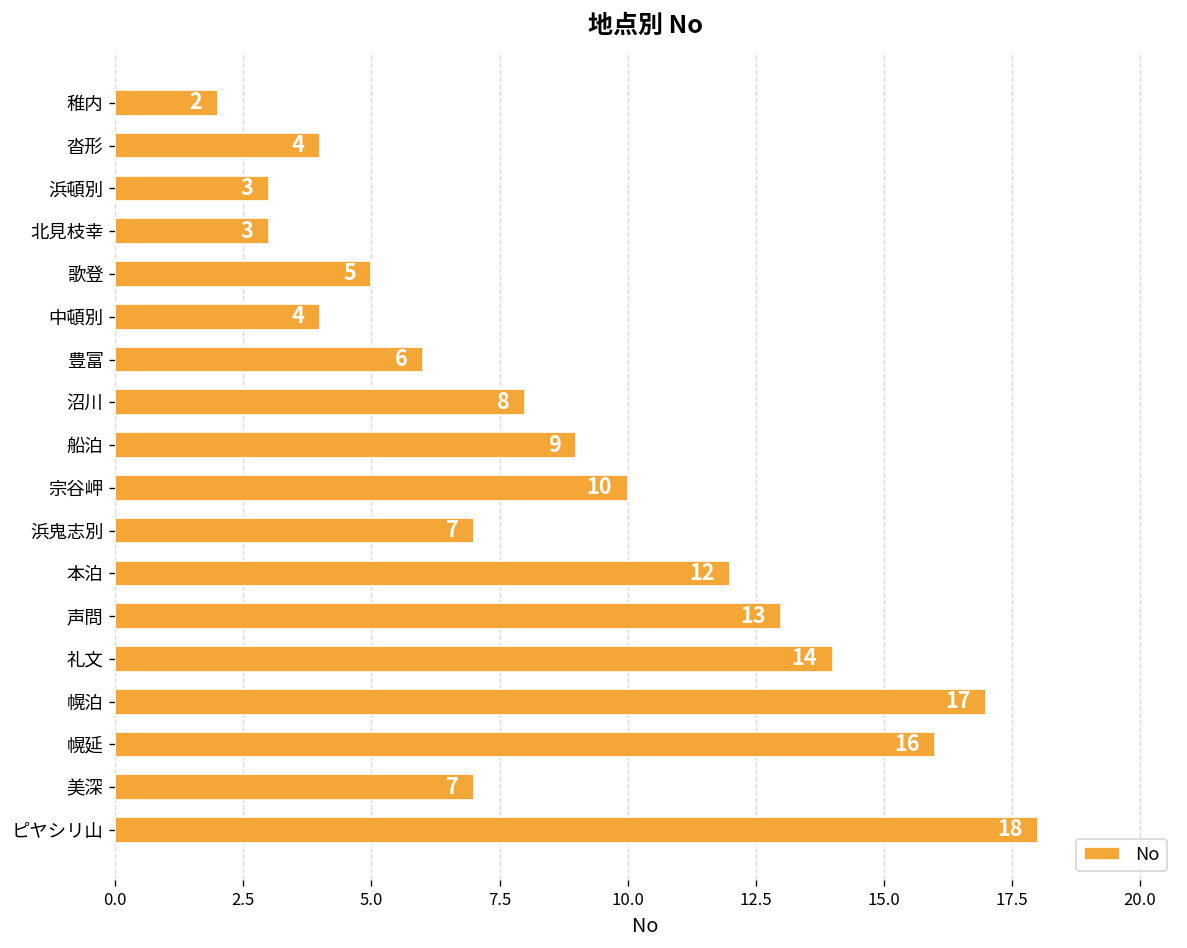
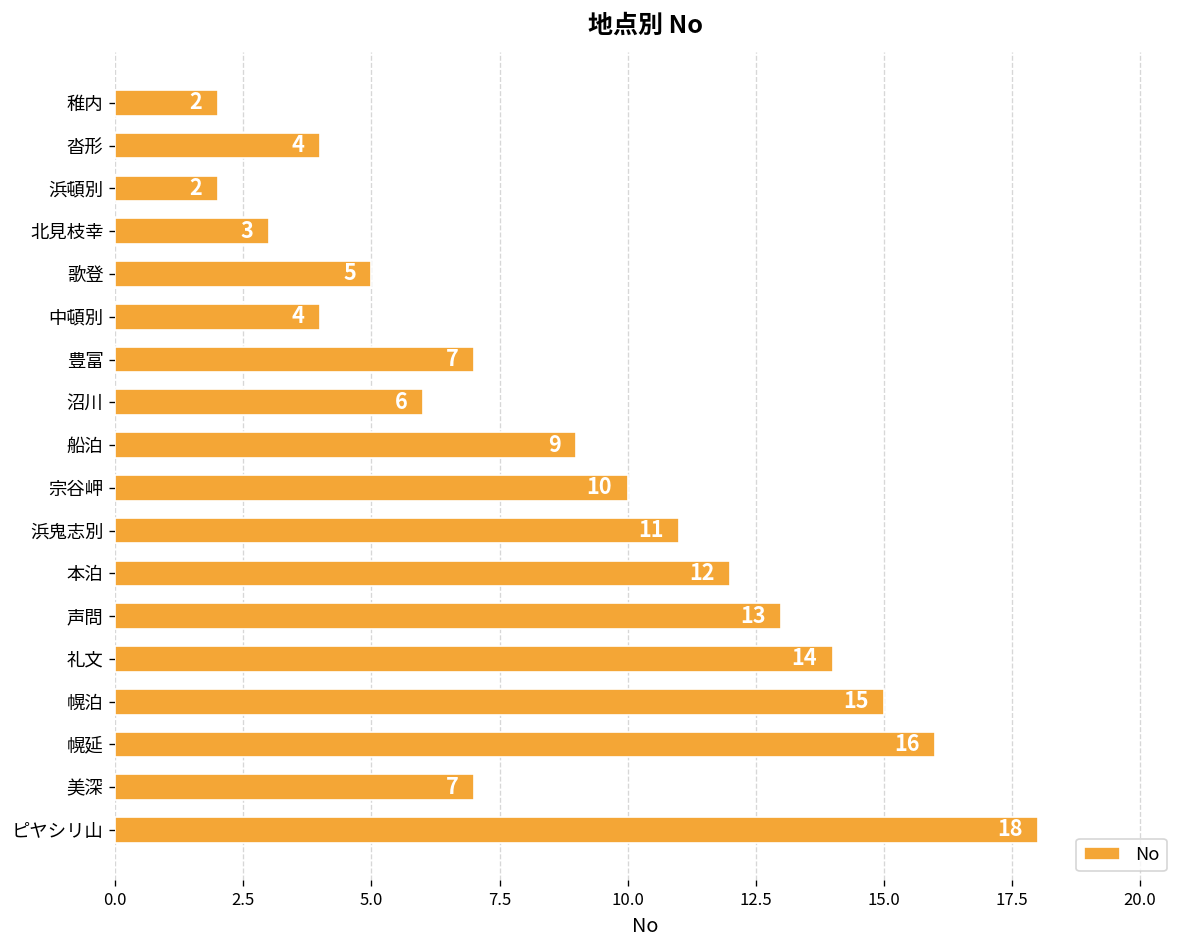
浜頓別: 3 -> 2
豊富: 6 -> 7
沼川: 8 -> 6
浜鬼志別: 7 -> 11
幌泊: 17 -> 15
